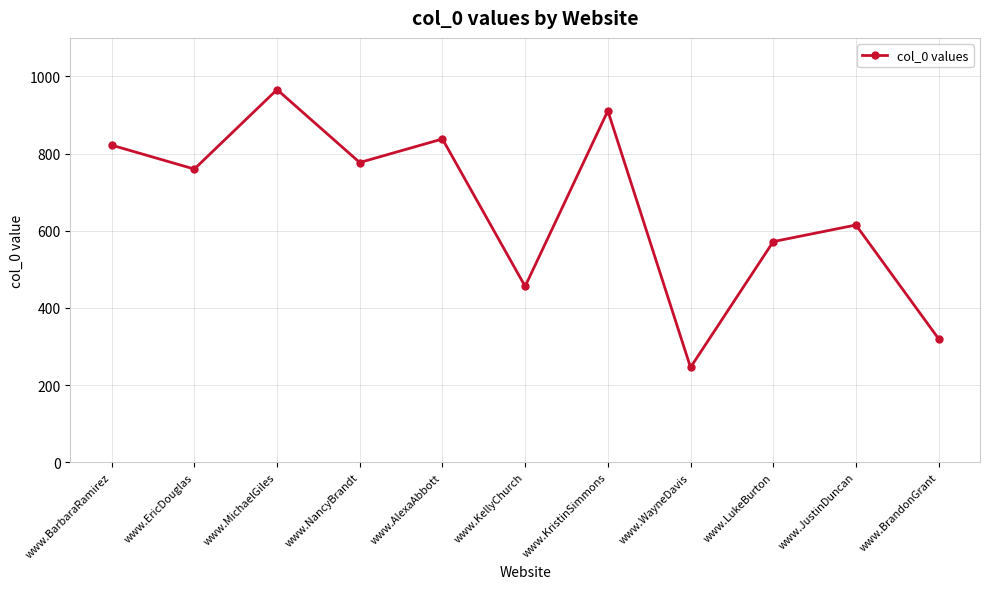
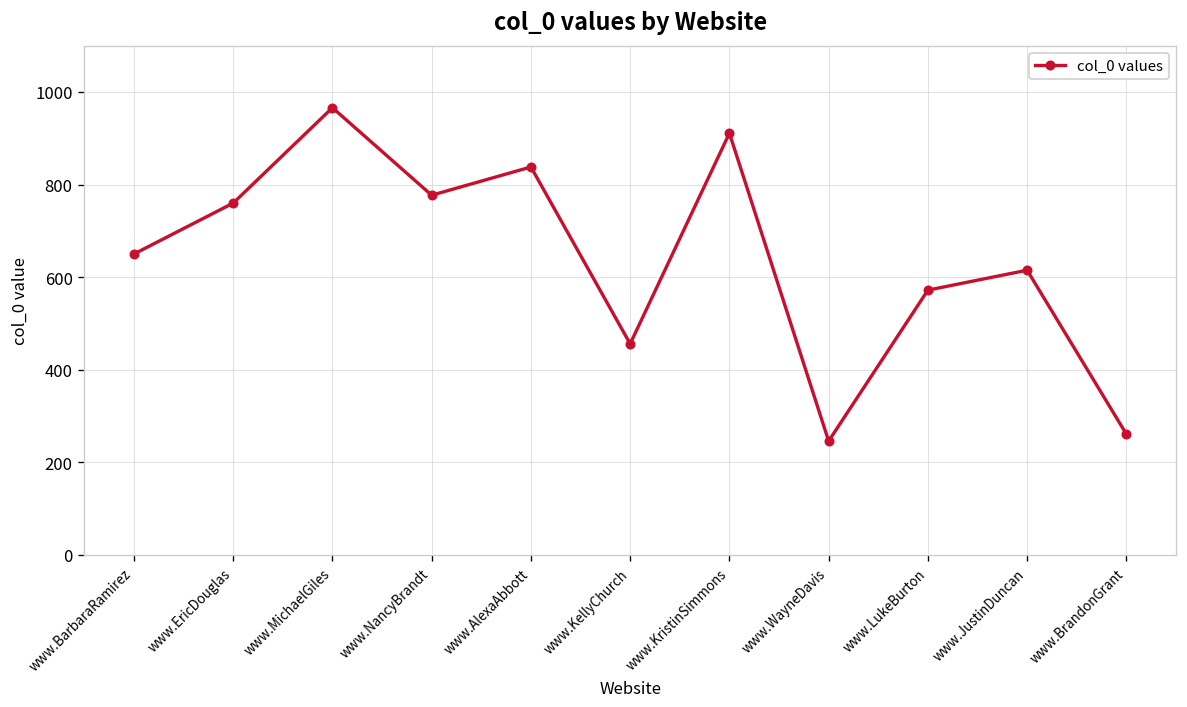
www.BarbaraRamirez: 820 -> 650
www.BrandonGrant: 320 -> 260
